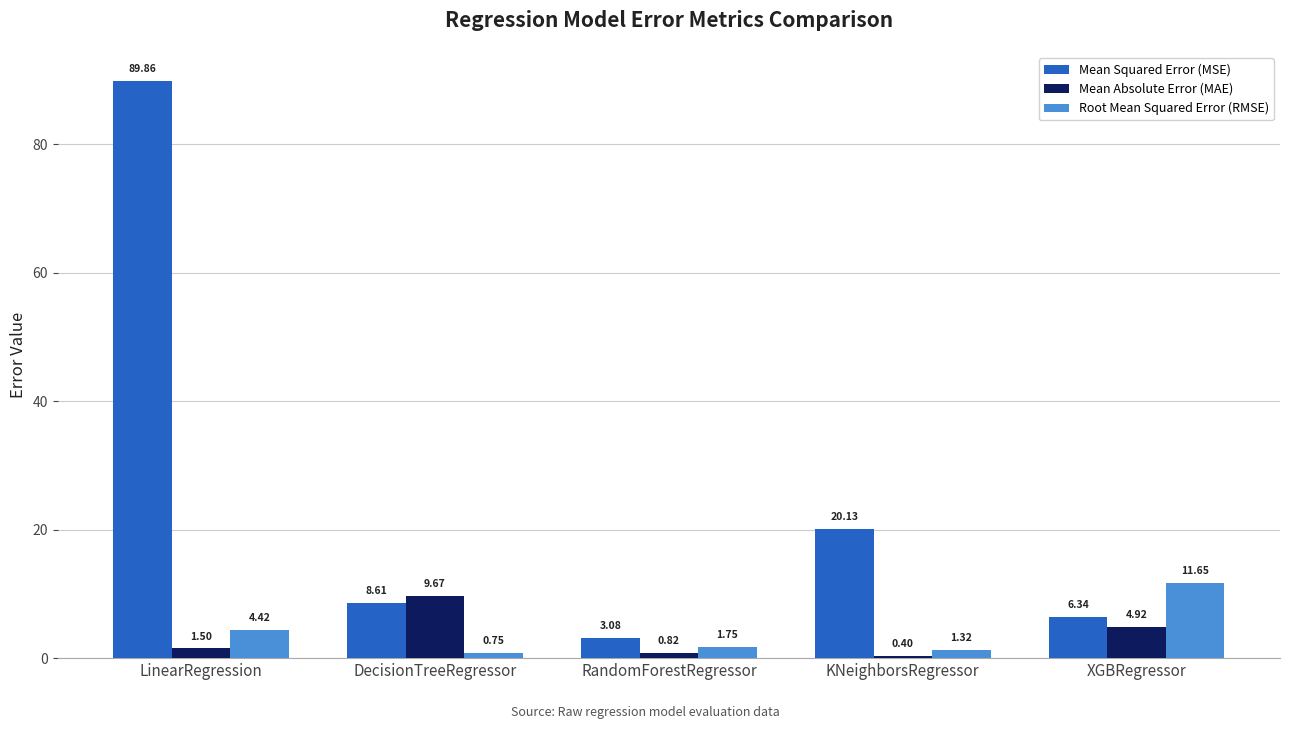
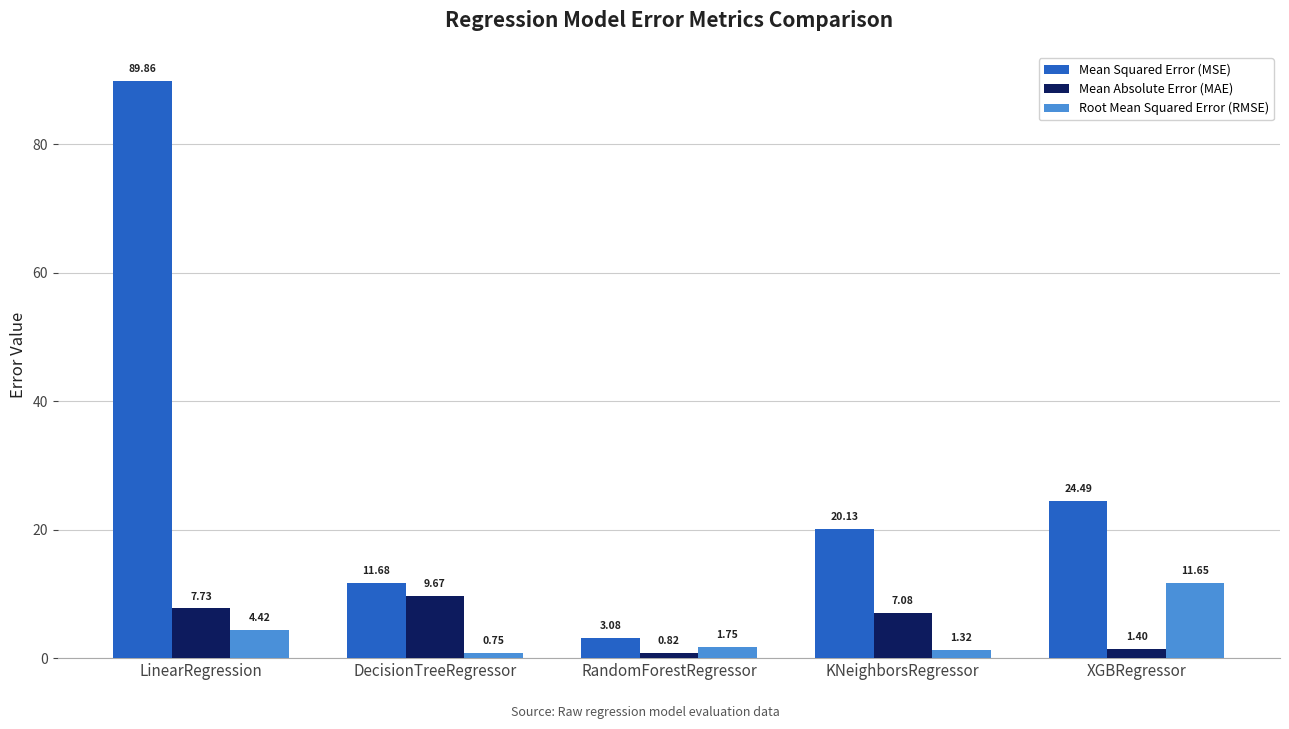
Mean Absolute Error (MAE), LinearRegression: 1.50 -> 7.73
Mean Squared Error (MSE), DecisionTreeRegressor: 8.61 -> 11.68
Mean Absolute Error (MAE), KNeighborsRegressor: 0.40 -> 7.08
Mean Squared Error (MSE), XGBRegressor: 6.34 -> 24.49
Mean Absolute Error (MAE), XGBRegressor: 4.92 -> 1.40
